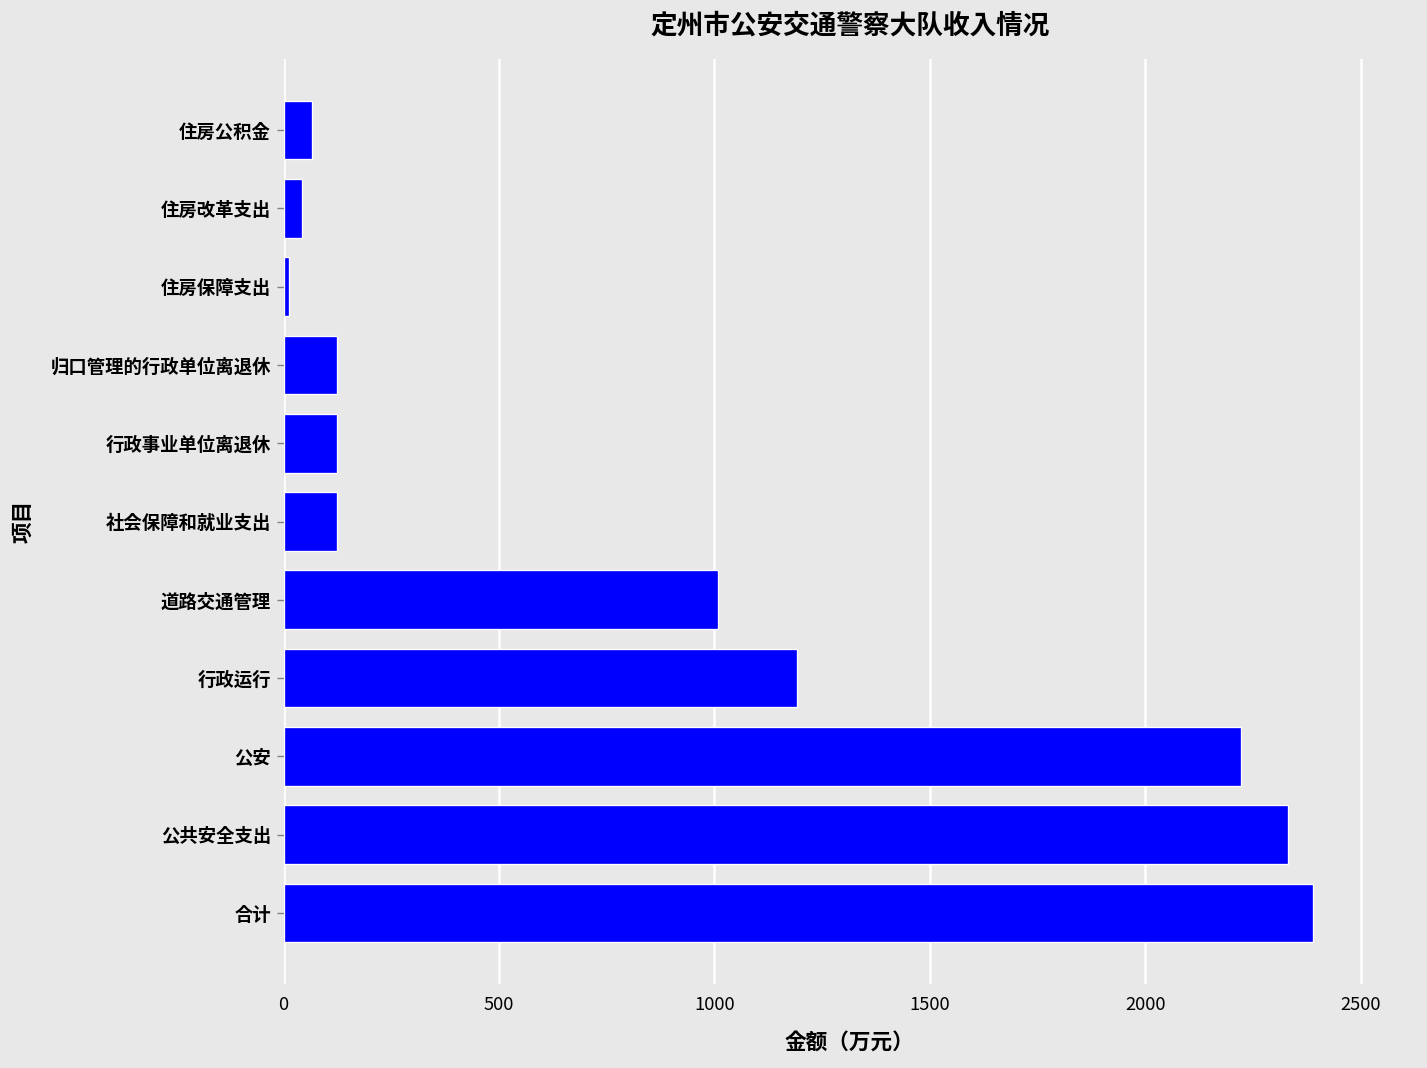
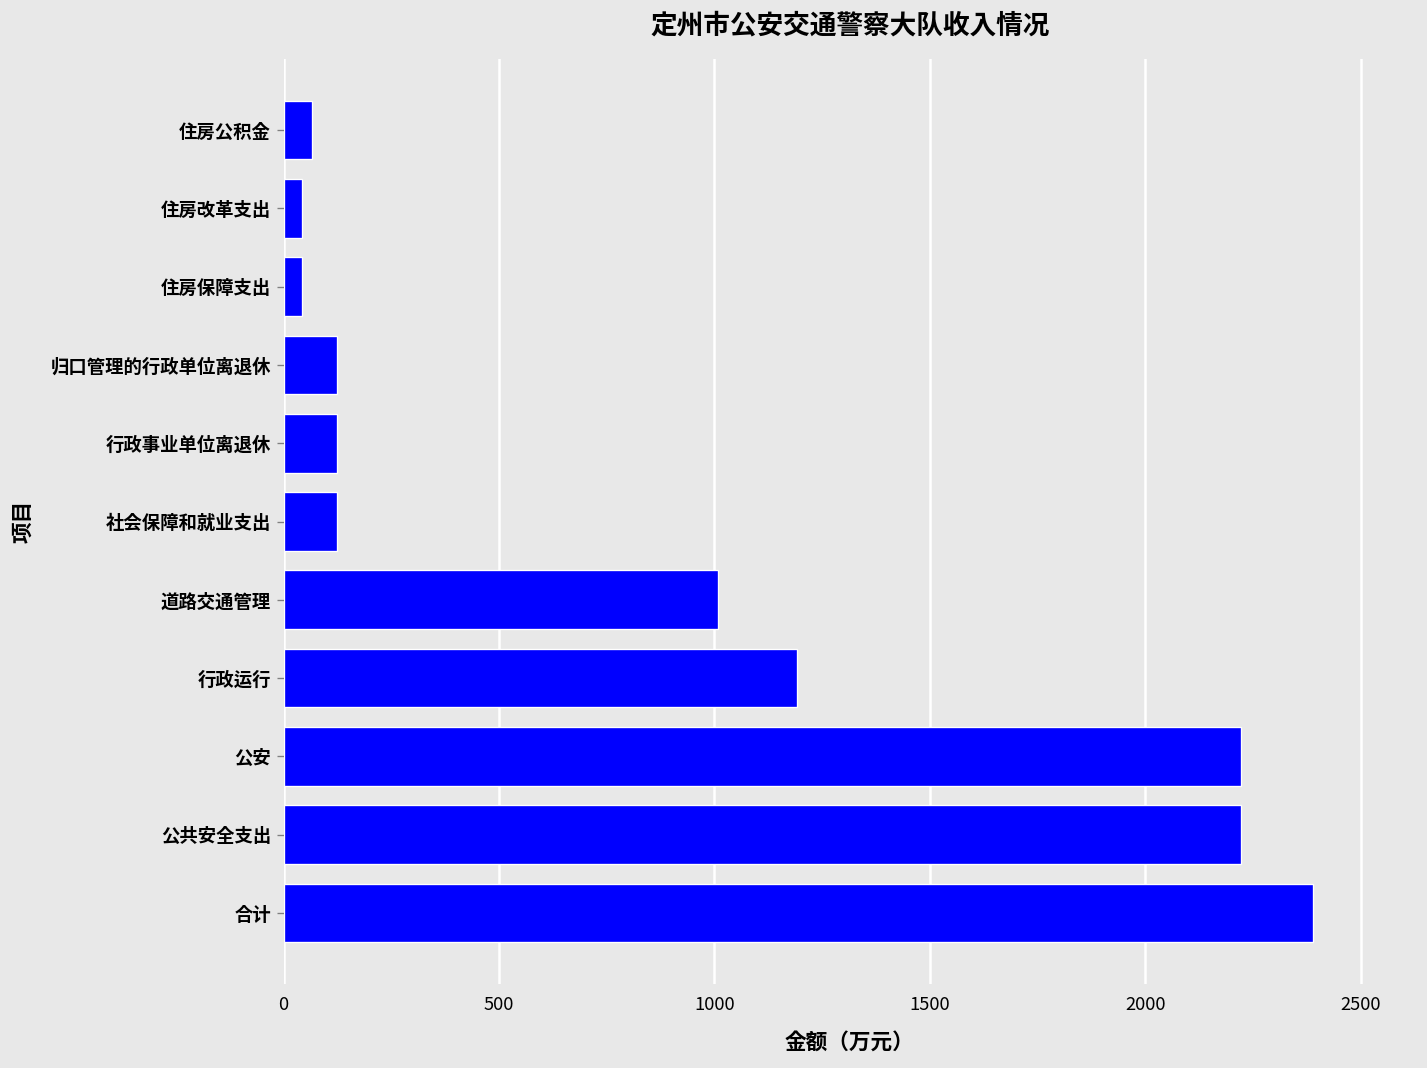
住房保障支出: 10 -> 40
公共安全支出: 2330 -> 2220
